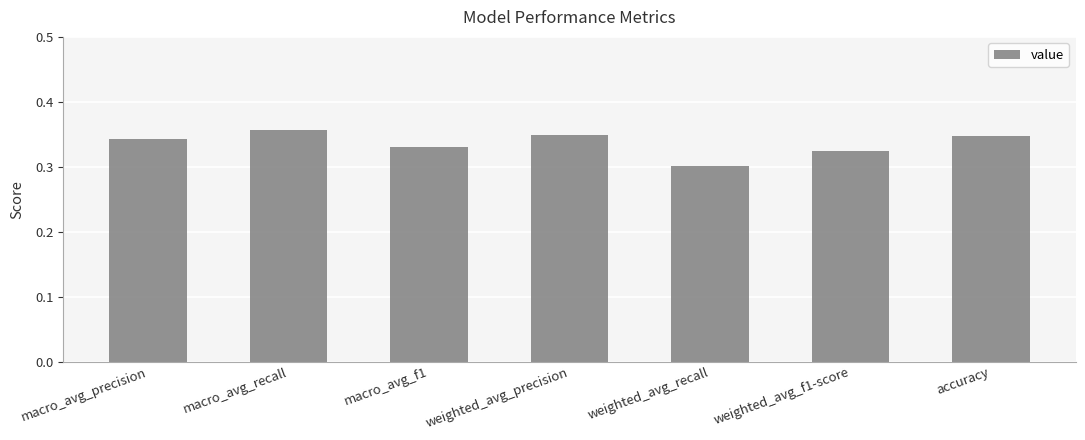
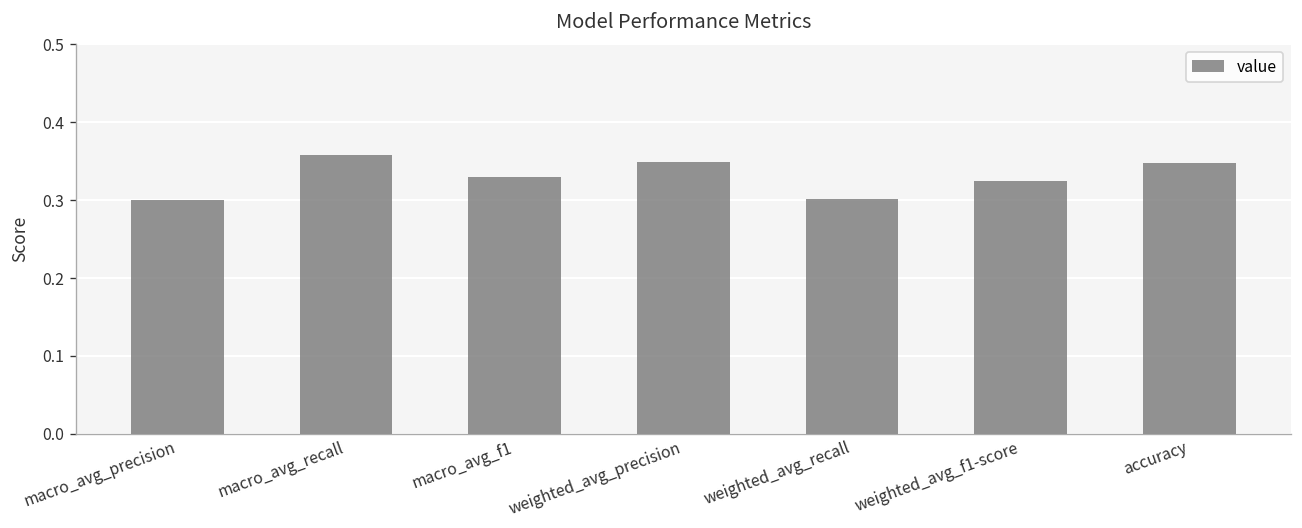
macro_avg_precision: 0.34 -> 0.30
